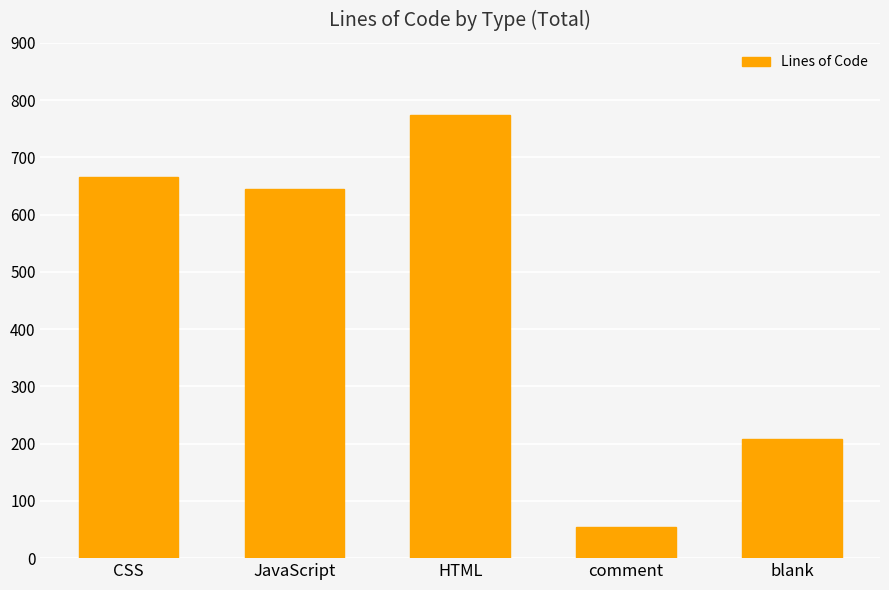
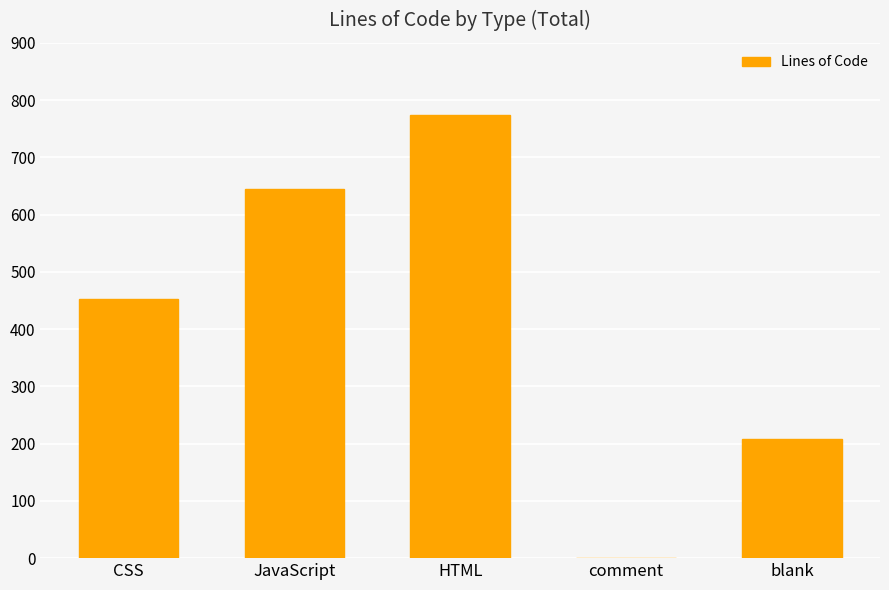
CSS: 670 -> 450
comment: 50 -> 0
